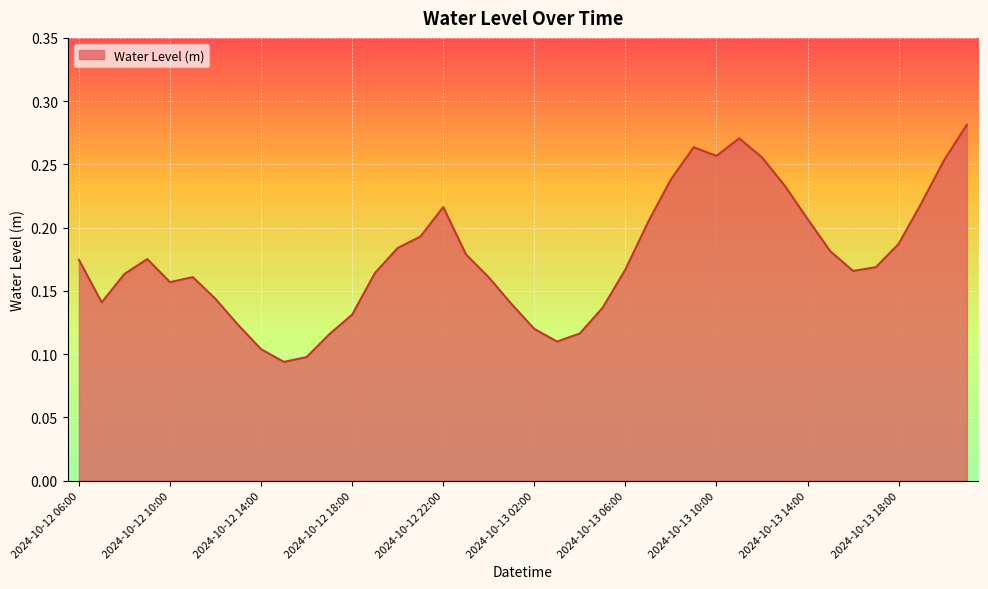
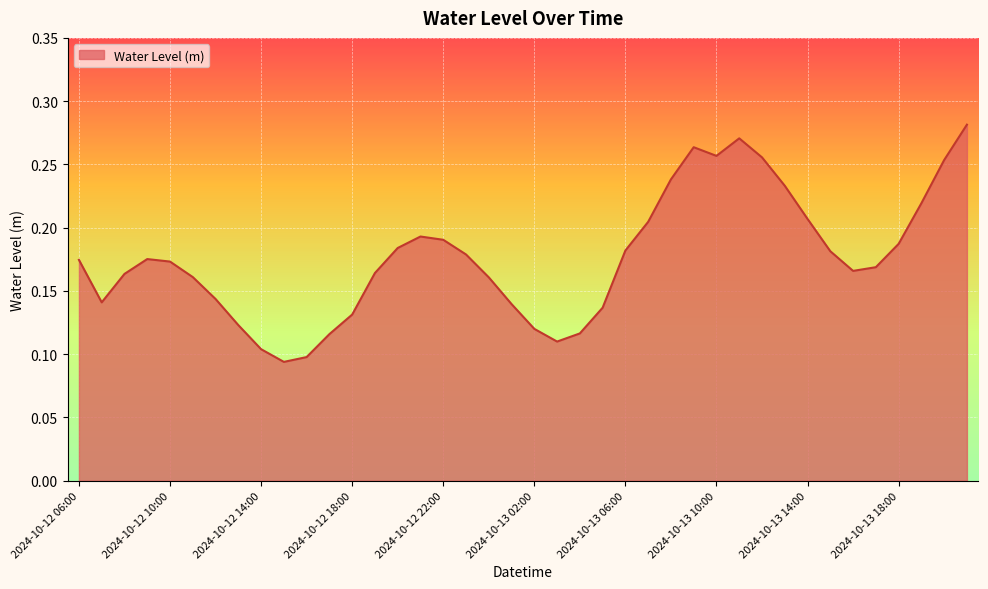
2024-10-12 10:00: 0.157 -> 0.173
2024-10-12 22:00: 0.216 -> 0.190
2024-10-13 06:00: 0.167 -> 0.182
